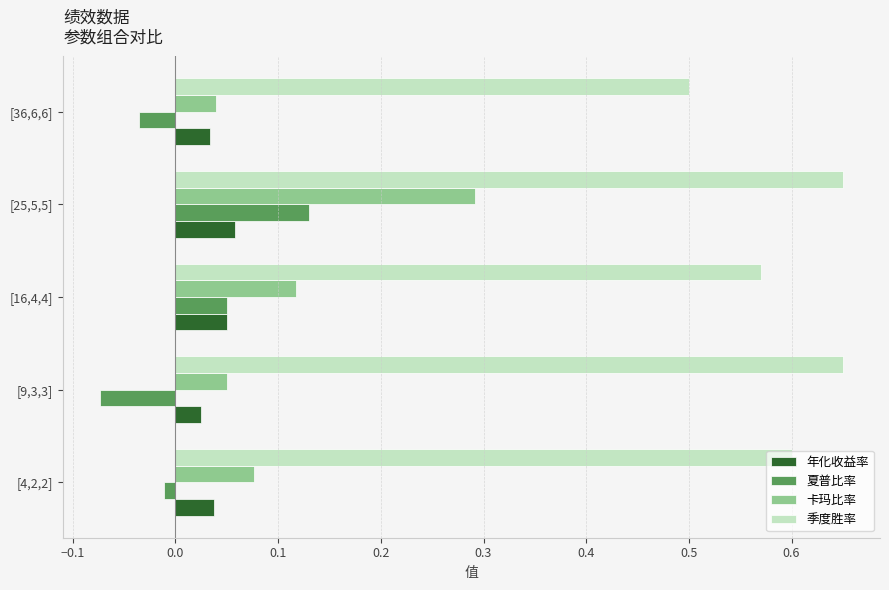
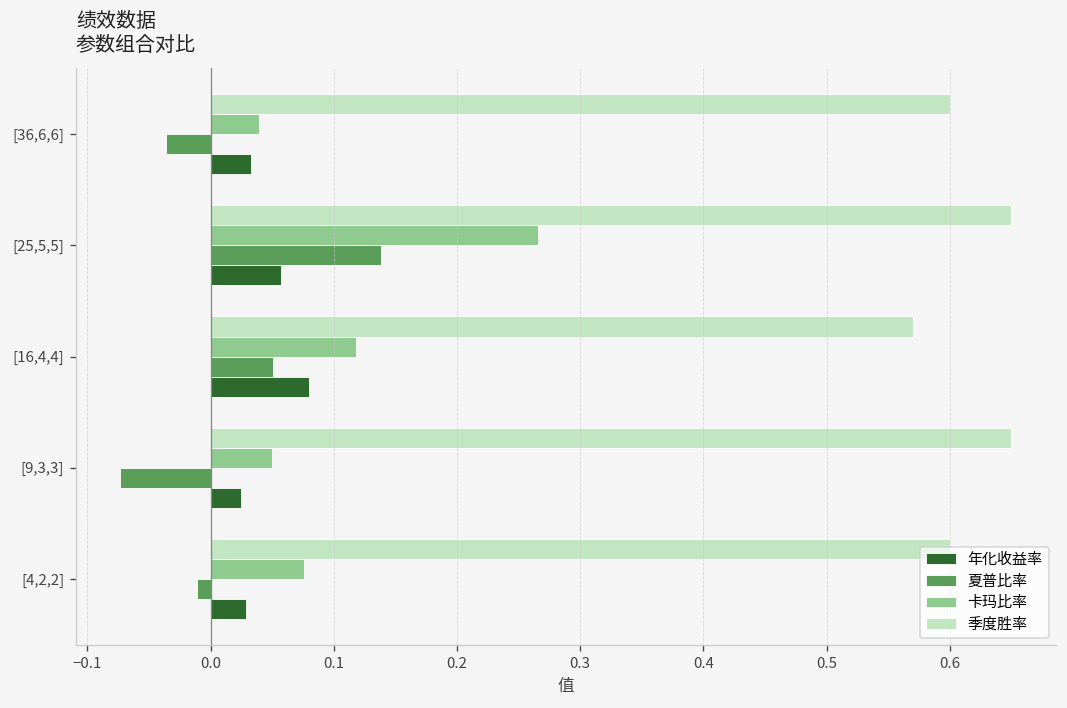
季度胜率, [36,6,6]: 0.5 -> 0.6
卡玛比率, [25,5,5]: 0.292 -> 0.266
夏普比率, [25,5,5]: 0.130 -> 0.139
年化收益率, [16,4,4]: 0.050 -> 0.080
年化收益率, [4,2,2]: 0.037 -> 0.029
